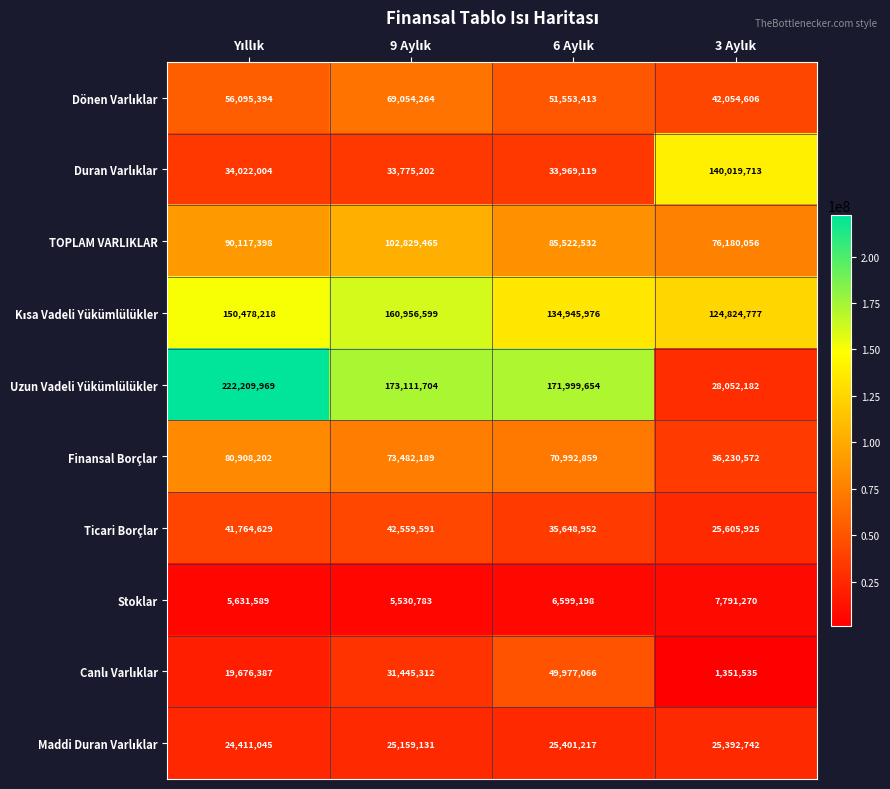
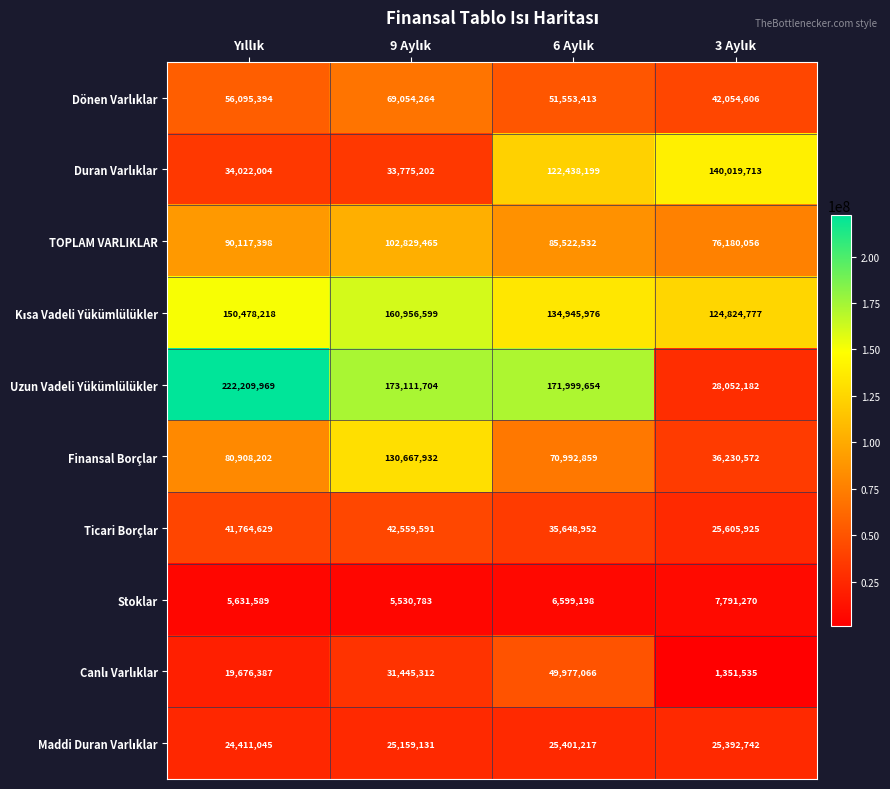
Duran Varlıklar, 6 Aylık: 33,969,119 -> 122,438,199
Finansal Borçlar, 9 Aylık: 73,482,189 -> 130,667,932
